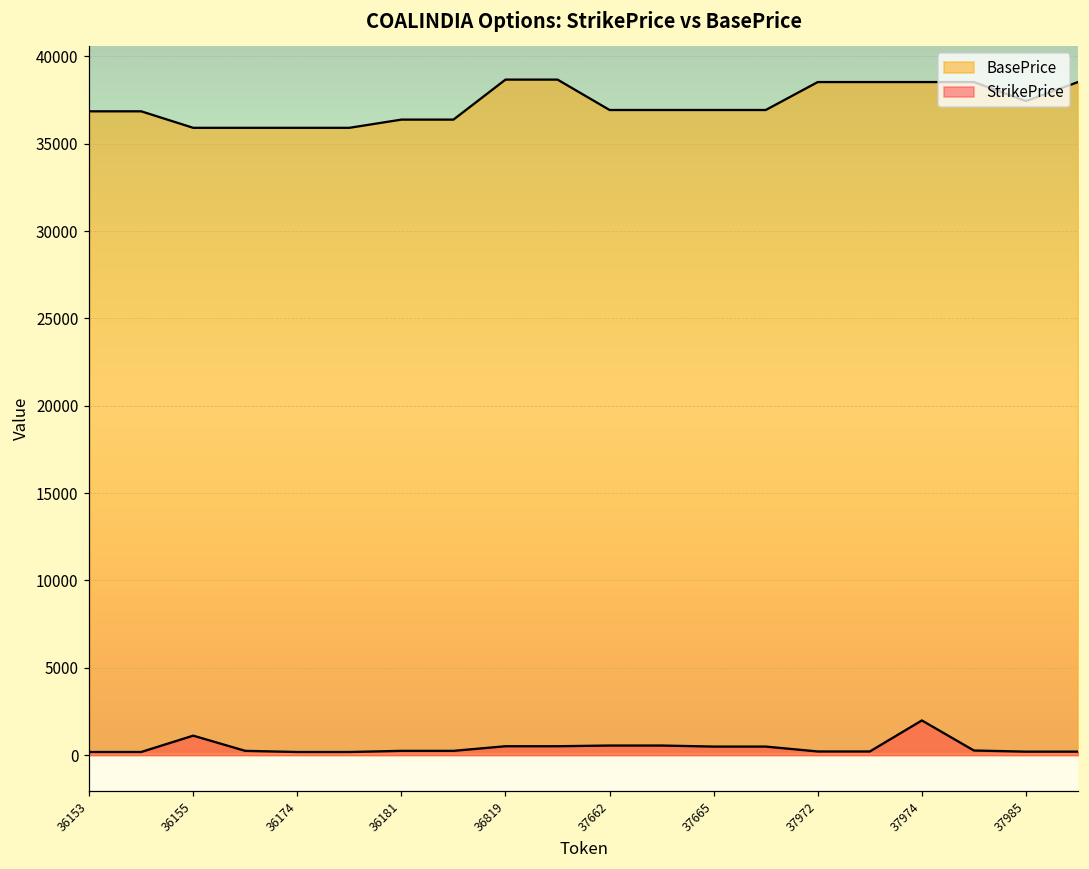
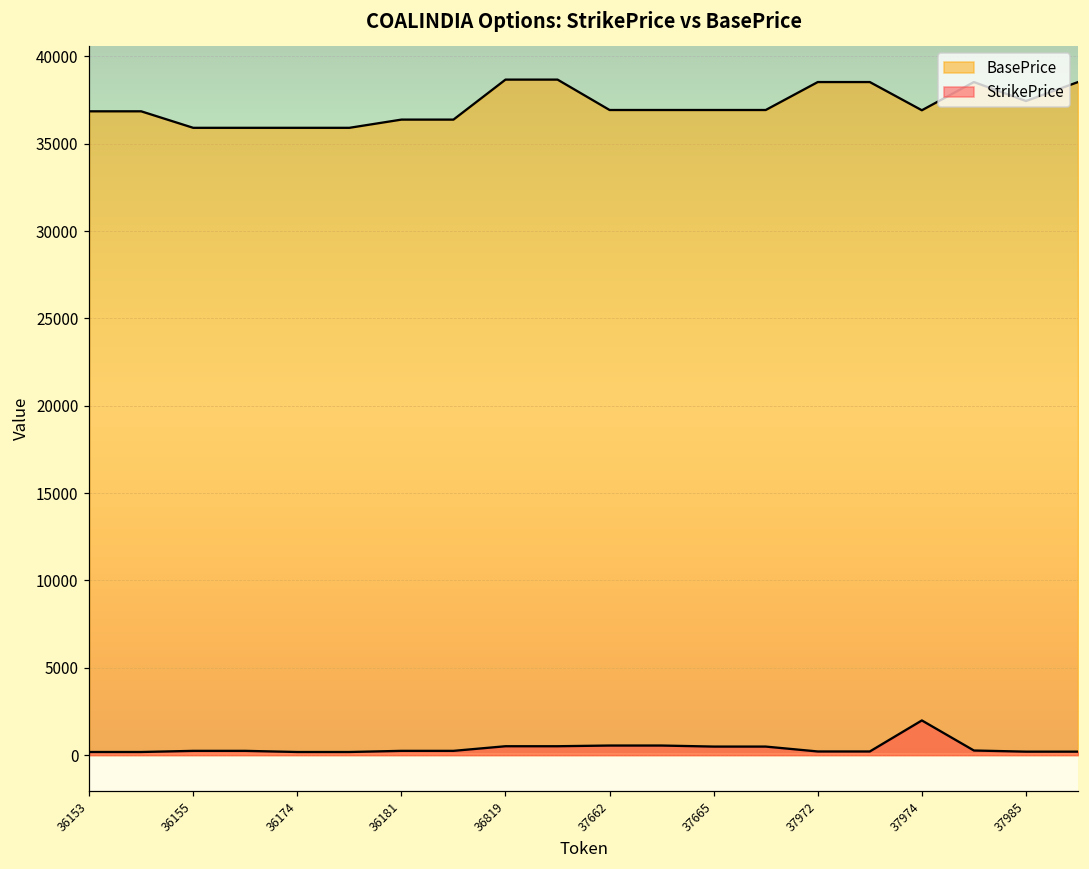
StrikePrice, 36155: 1100 -> 200
BasePrice, 37974: 38500 -> 36900
